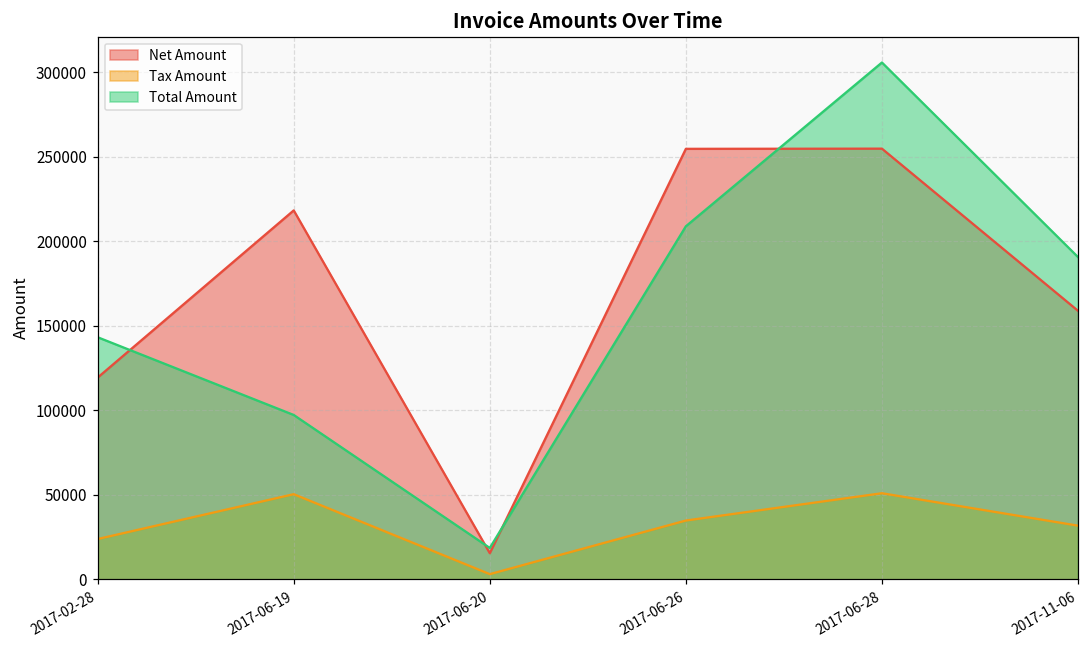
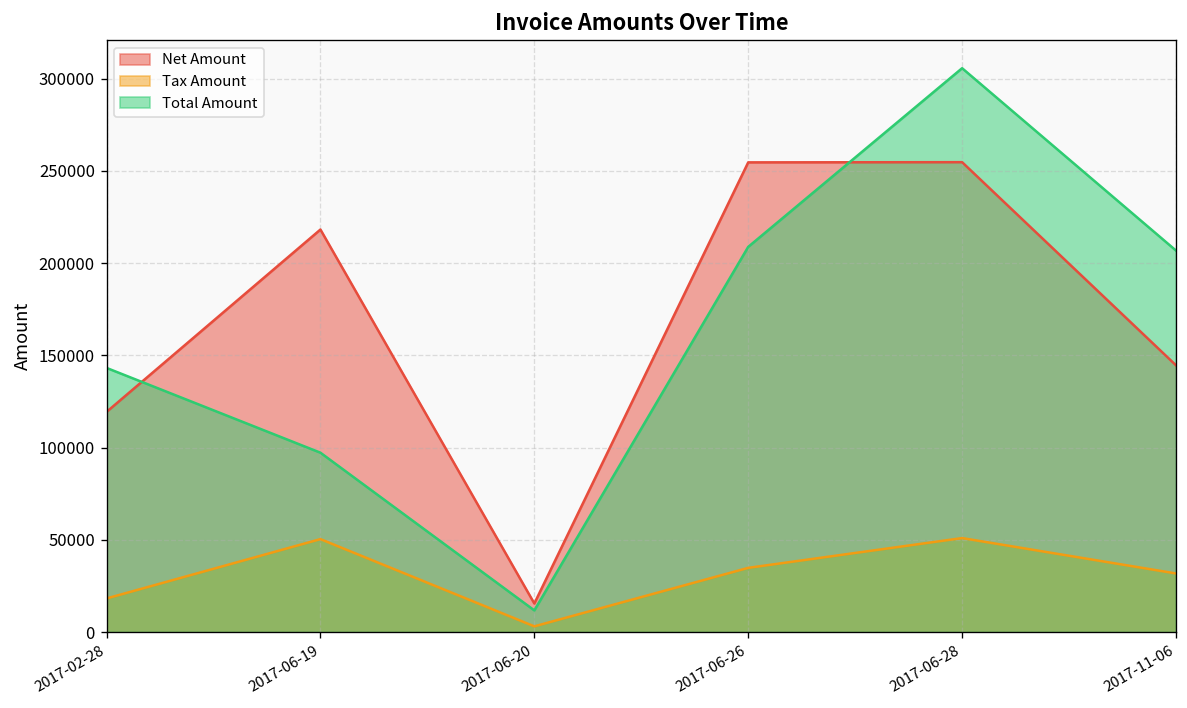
Tax Amount, 2017-02-28: 24000 -> 18000
Total Amount, 2017-06-20: 19000 -> 12000
Net Amount, 2017-11-06: 159000 -> 145000
Total Amount, 2017-11-06: 191000 -> 207000
